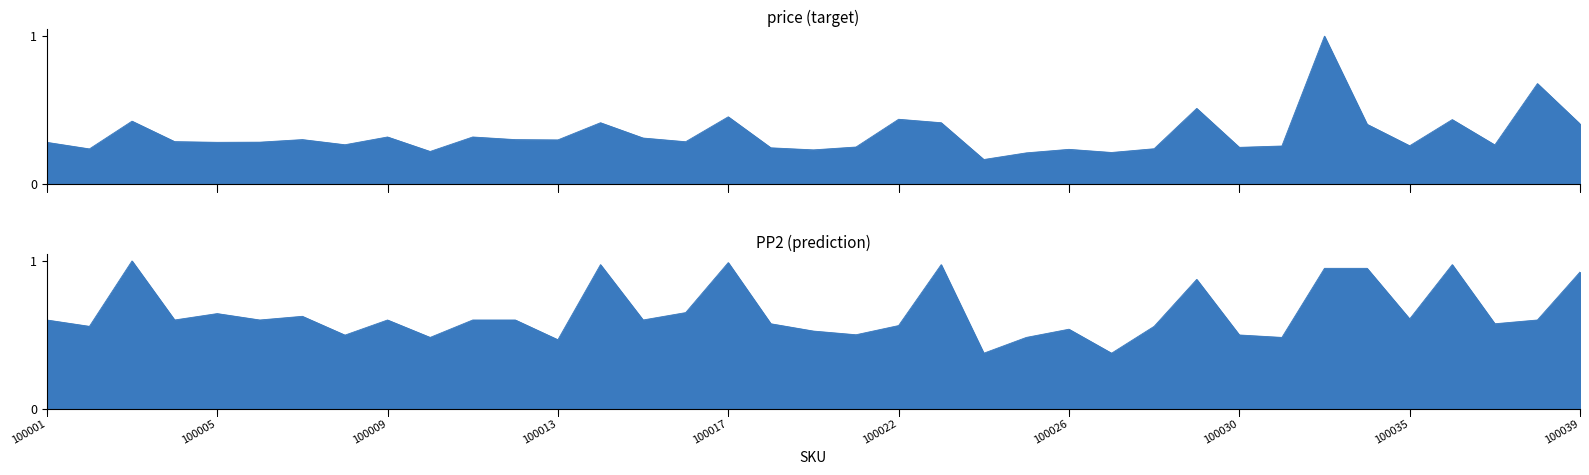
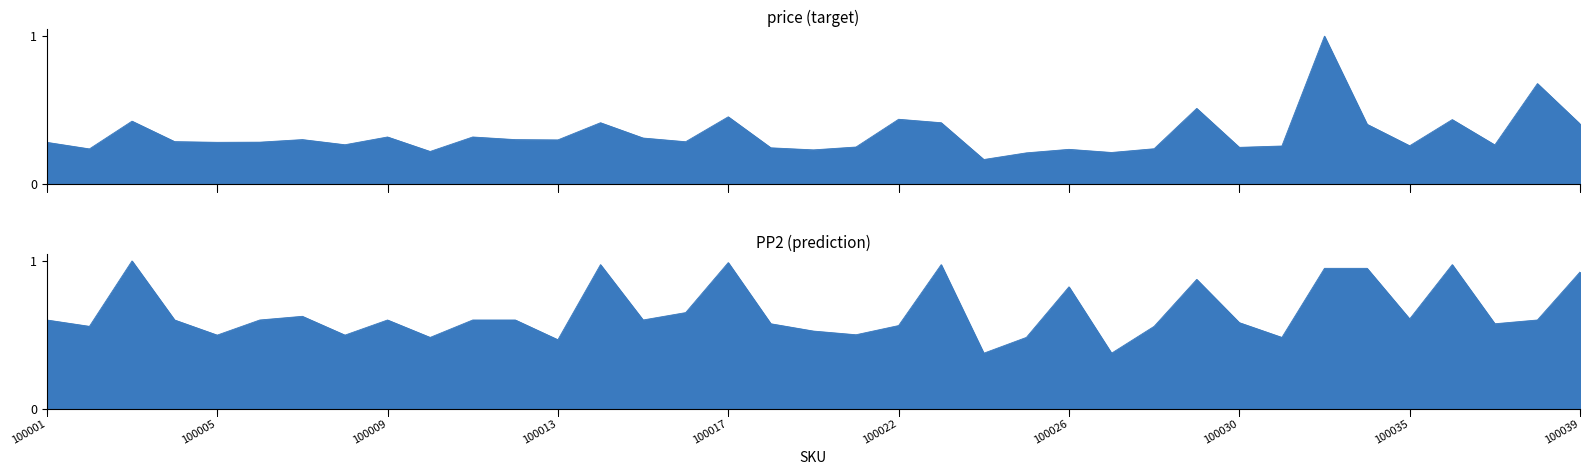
PP2 (prediction), 100005: 0.64 -> 0.50
PP2 (prediction), 100026: 0.54 -> 0.82
PP2 (prediction), 100030: 0.50 -> 0.58
